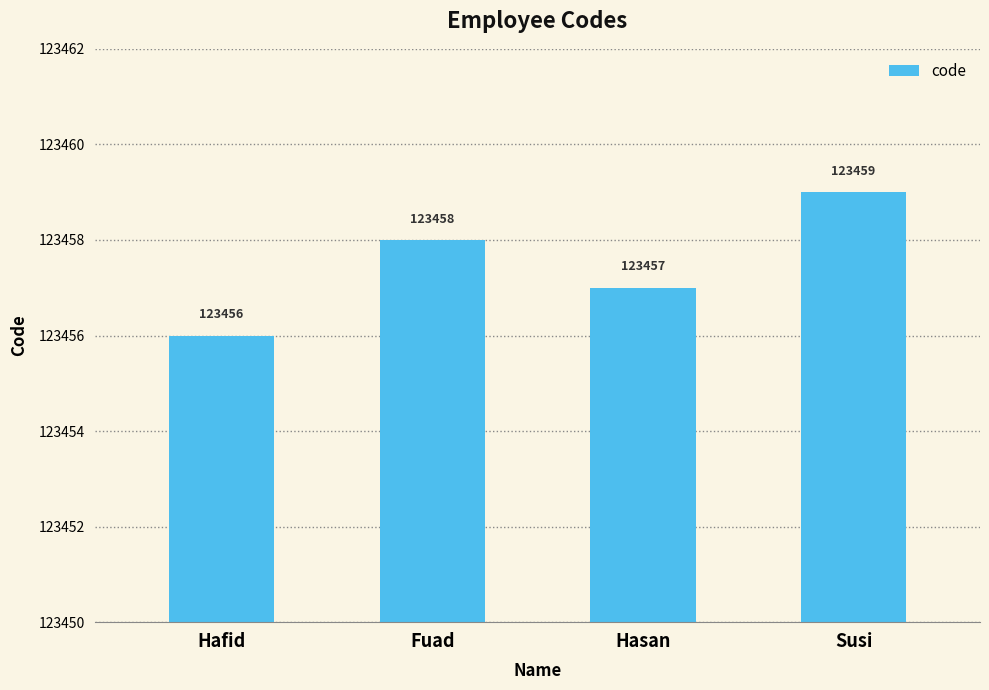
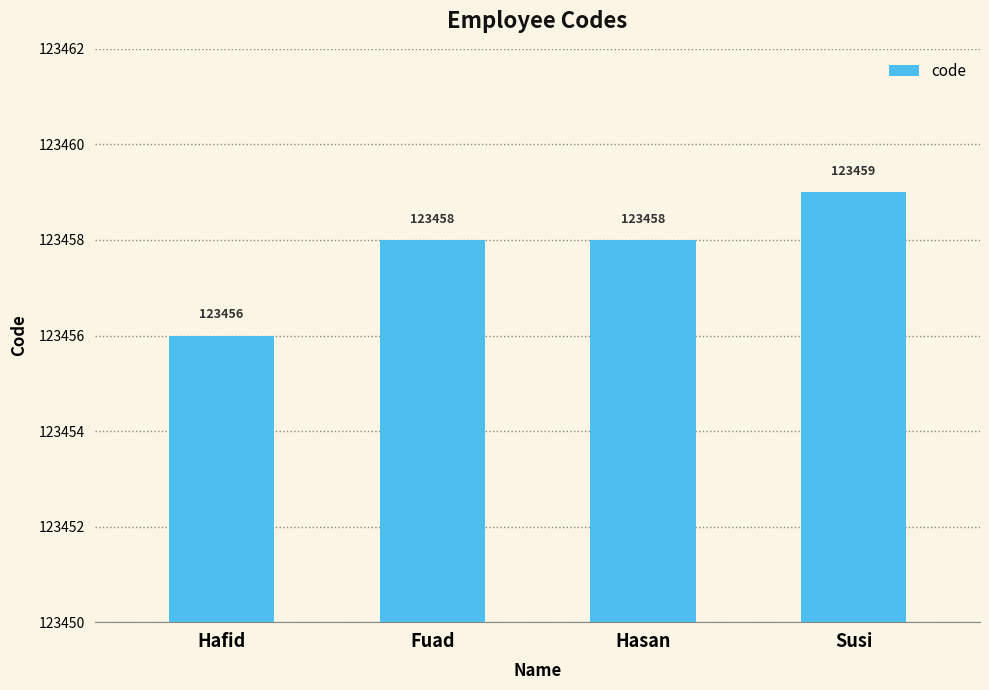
Hasan: 123457 -> 123458
